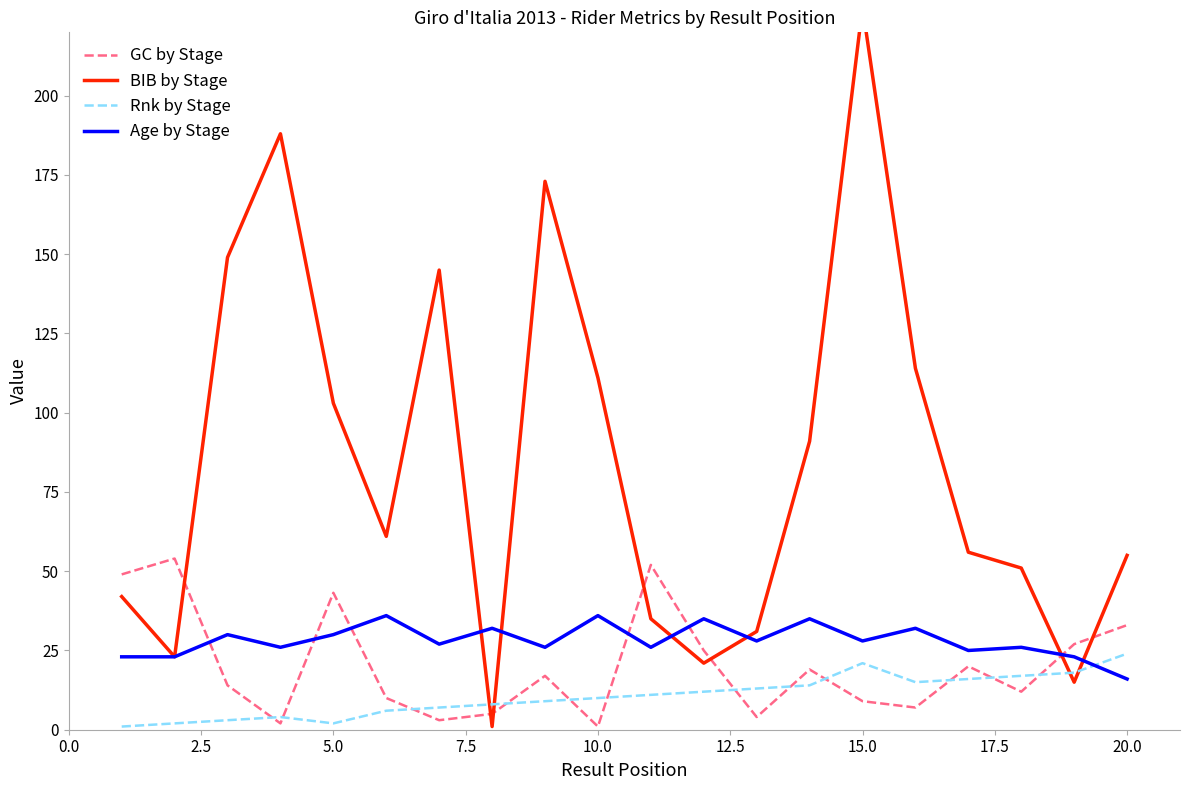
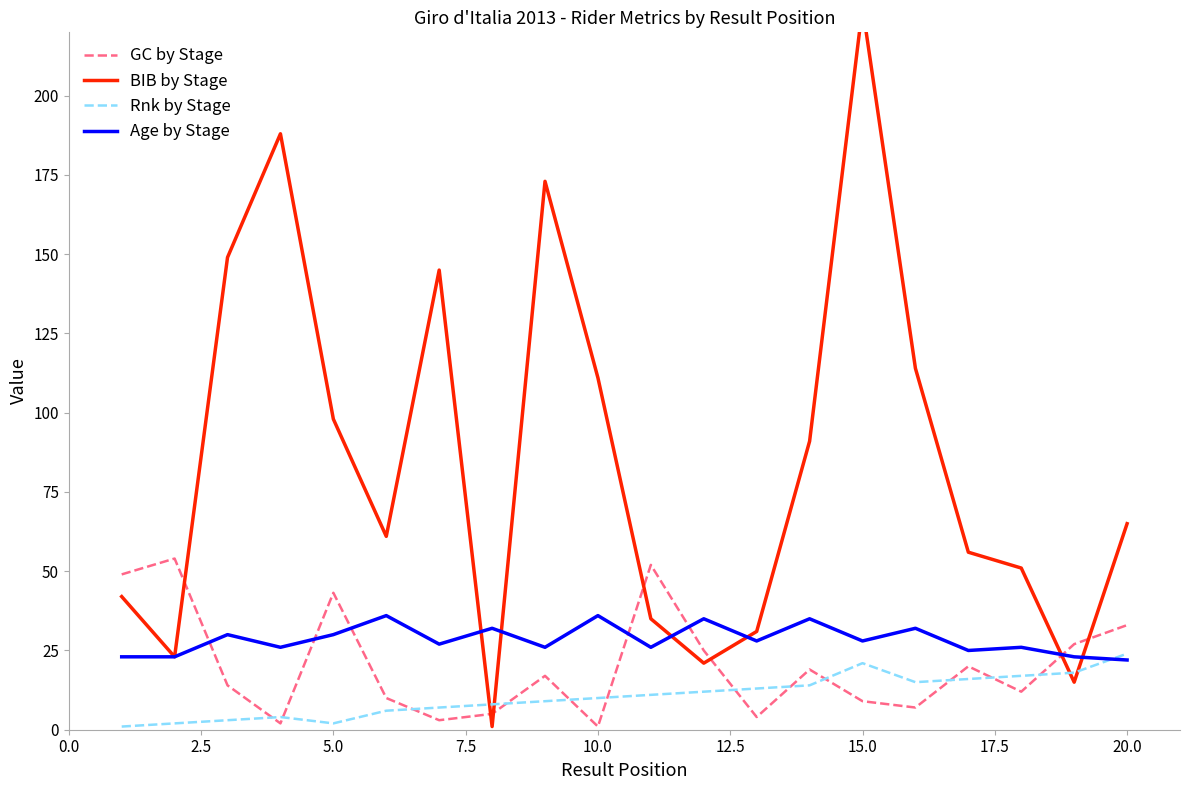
BIB by Stage, 5.0: 103 -> 98
BIB by Stage, 20.0: 55 -> 65
Age by Stage, 20.0: 16 -> 22
